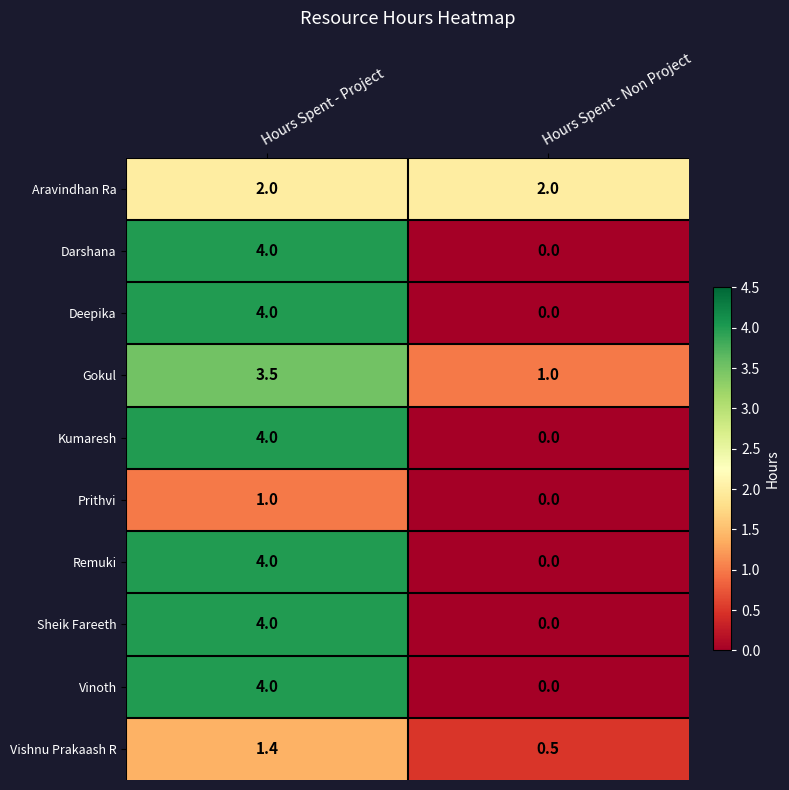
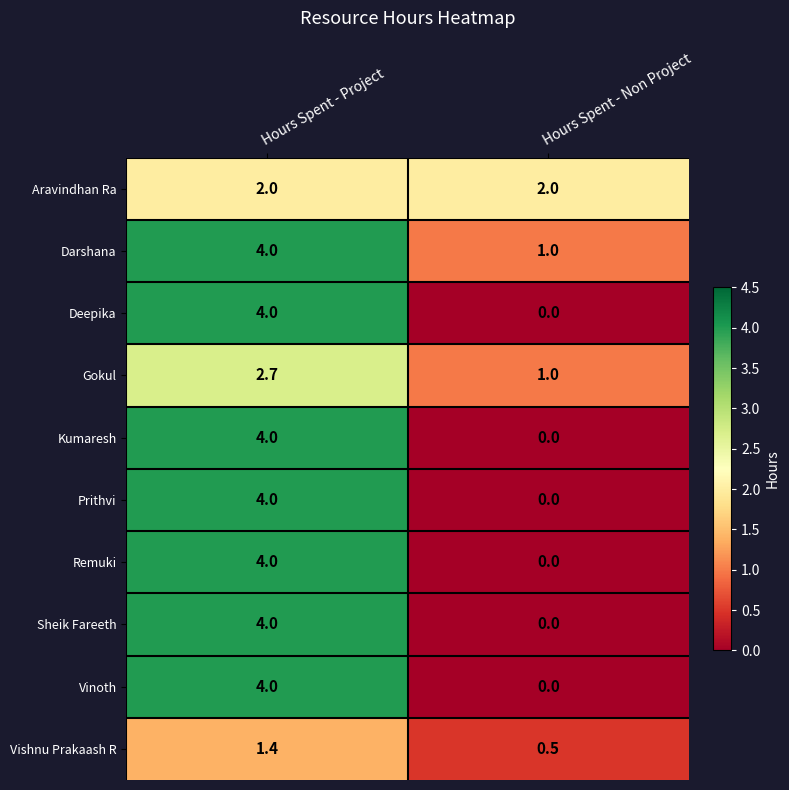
Darshana, Hours Spent - Non Project: 0.0 -> 1.0
Gokul, Hours Spent - Project: 3.5 -> 2.7
Prithvi, Hours Spent - Project: 1.0 -> 4.0
